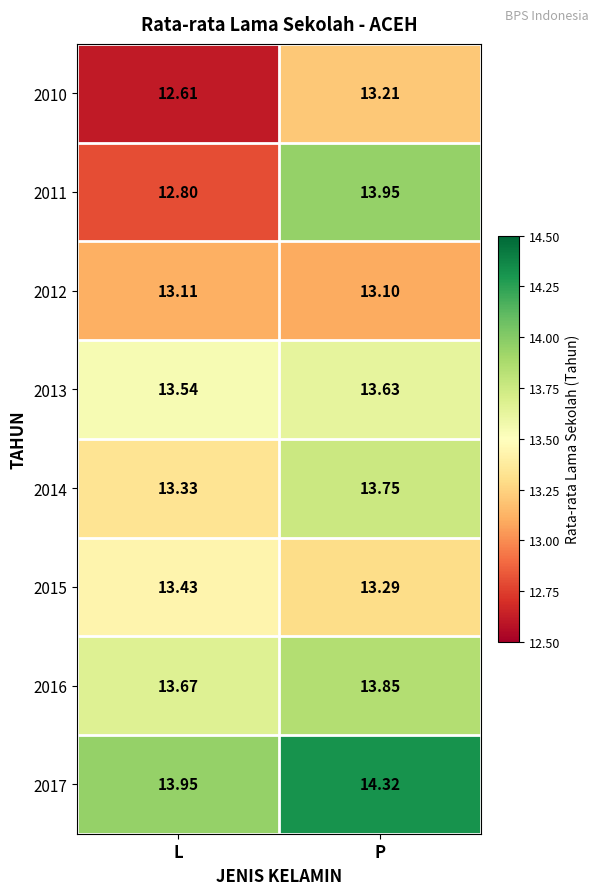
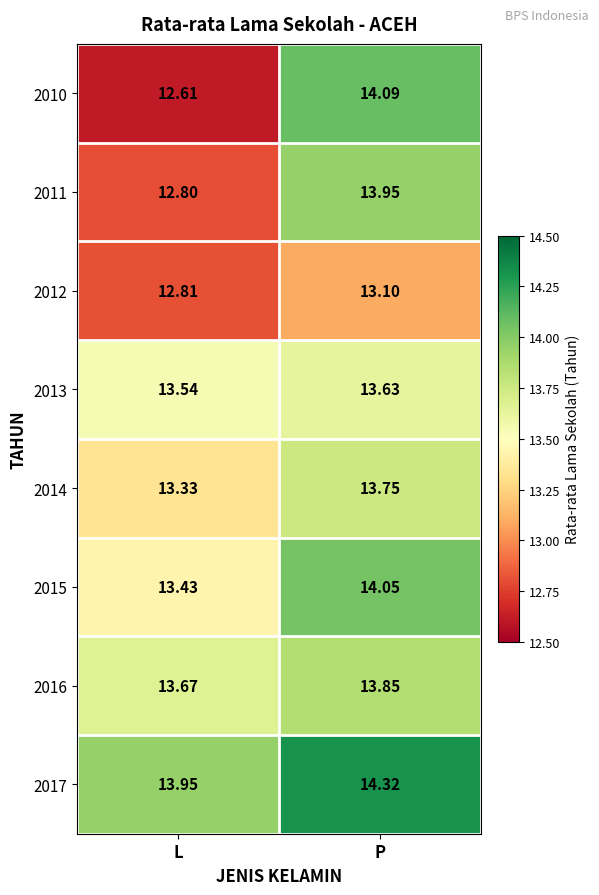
2010, P: 13.21 -> 14.09
2012, L: 13.11 -> 12.81
2015, P: 13.29 -> 14.05
